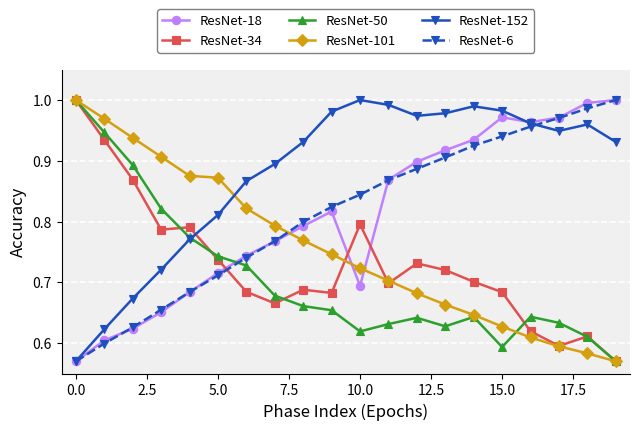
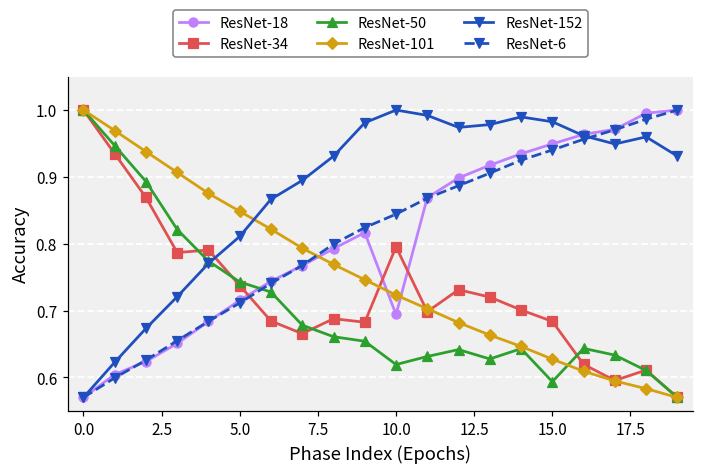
ResNet-101, 5.0: 0.87 -> 0.85
ResNet-18, 15.0: 0.97 -> 0.95
